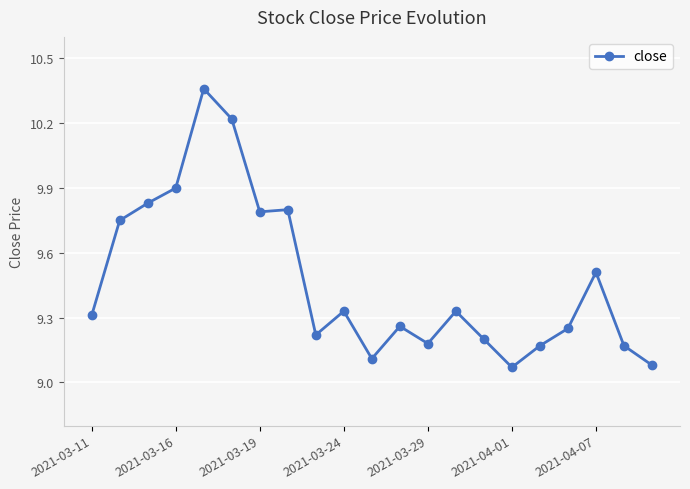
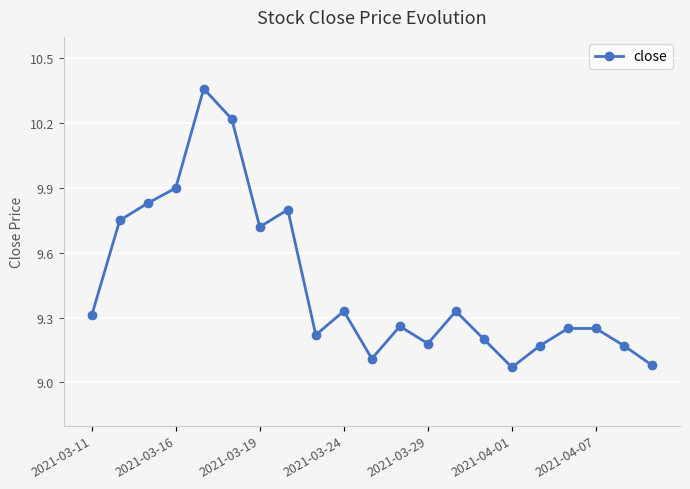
2021-03-19: 9.79 -> 9.72
2021-04-07: 9.51 -> 9.25
